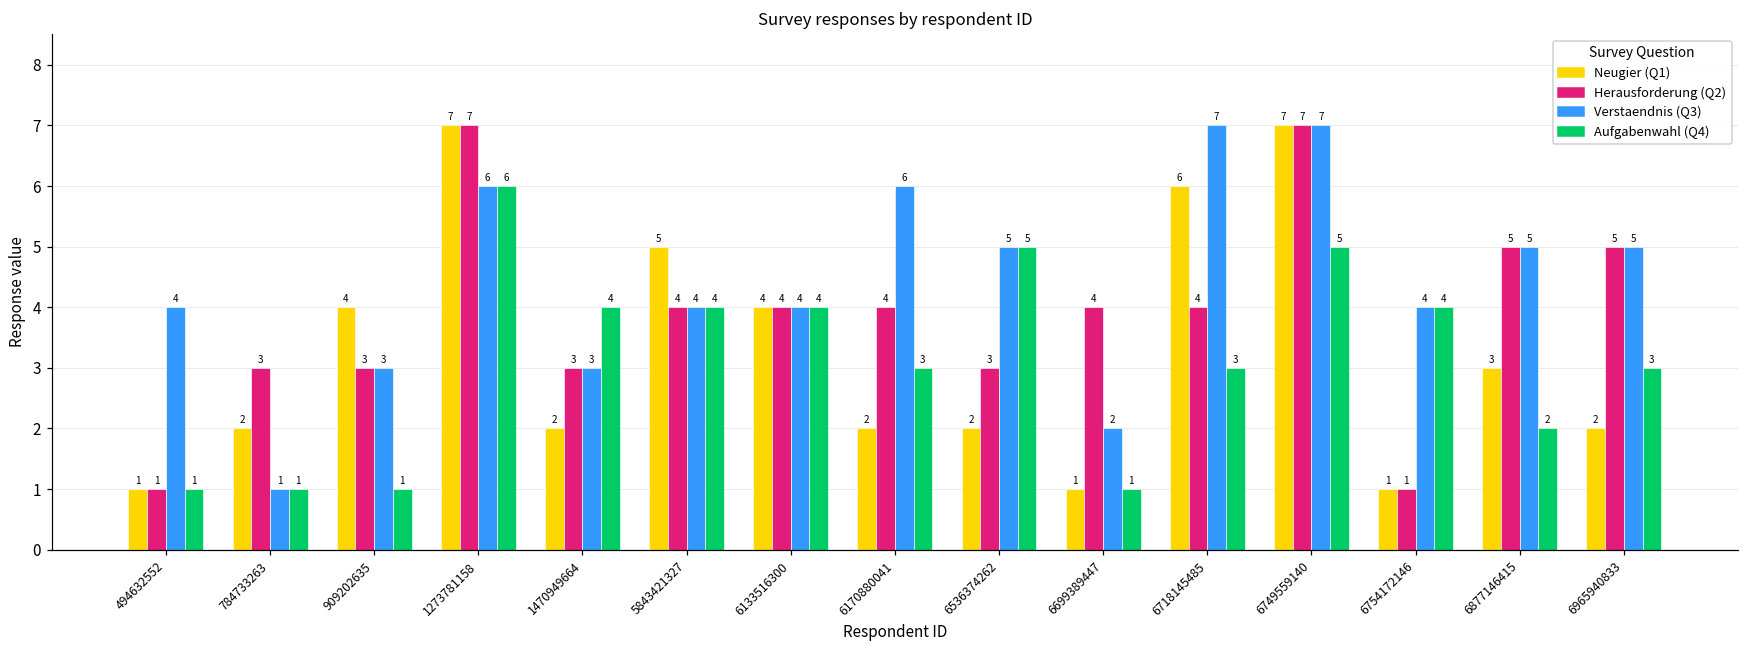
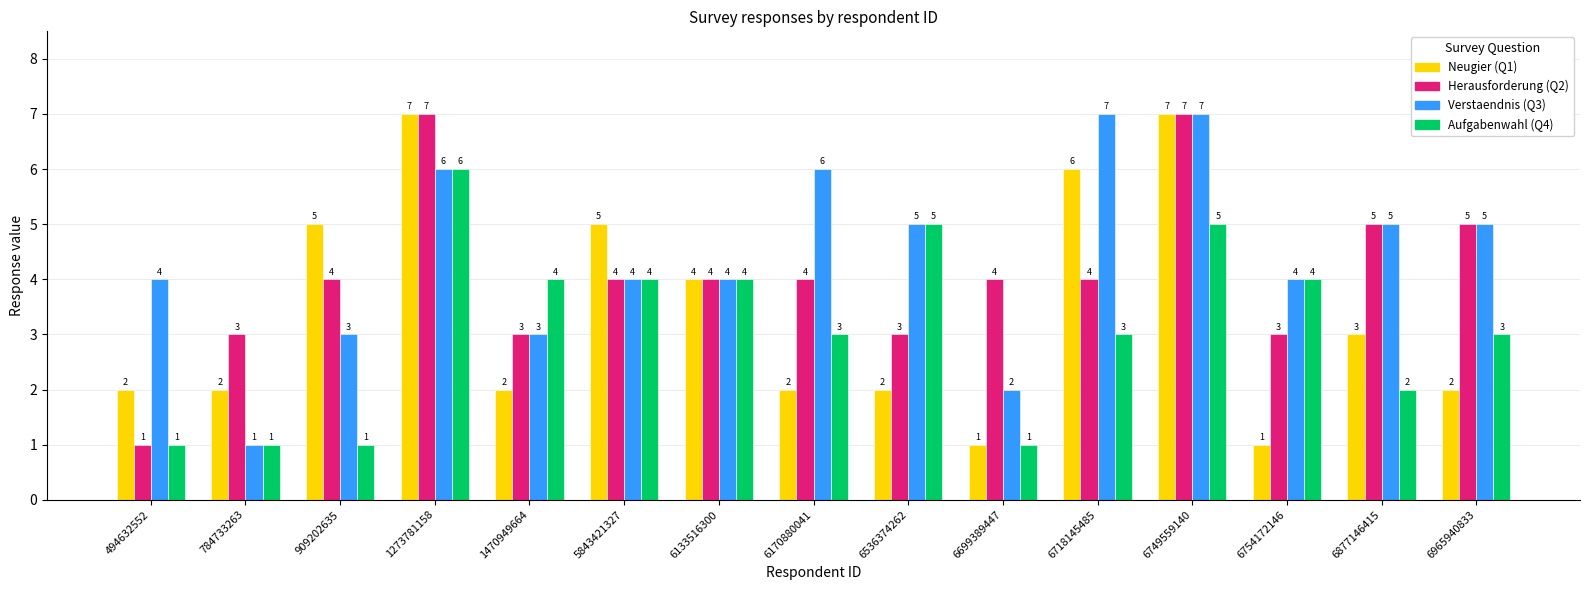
Neugier (Q1), 494632552: 1 -> 2
Neugier (Q1), 909202635: 4 -> 5
Herausforderung (Q2), 909202635: 3 -> 4
Herausforderung (Q2), 6754172146: 1 -> 3
